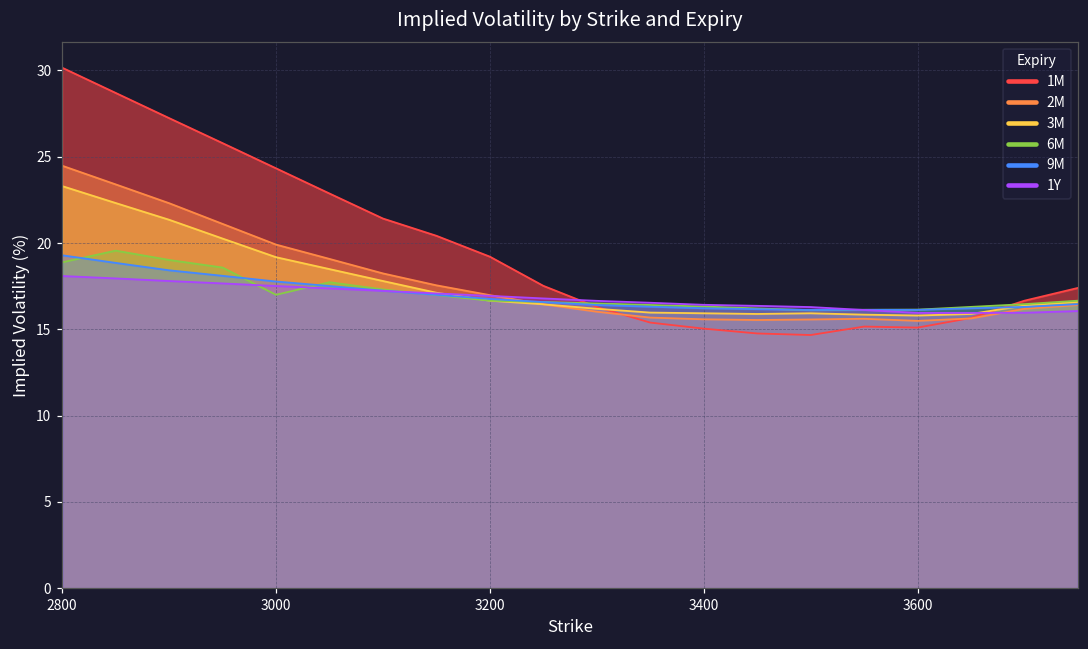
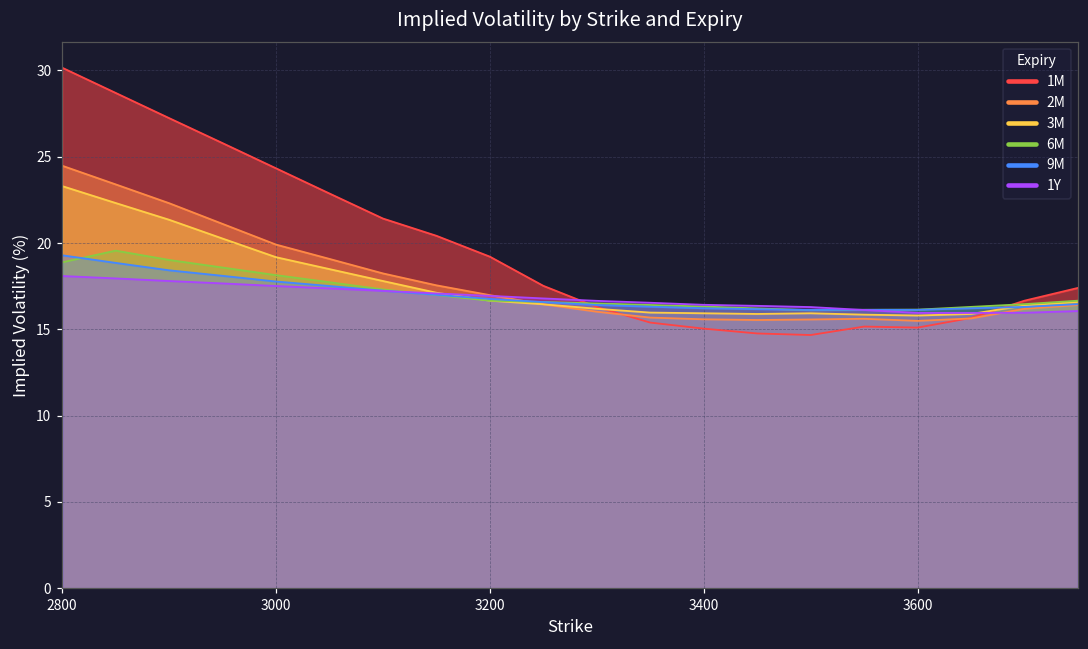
6M, 3000: 17.0 -> 18.1
